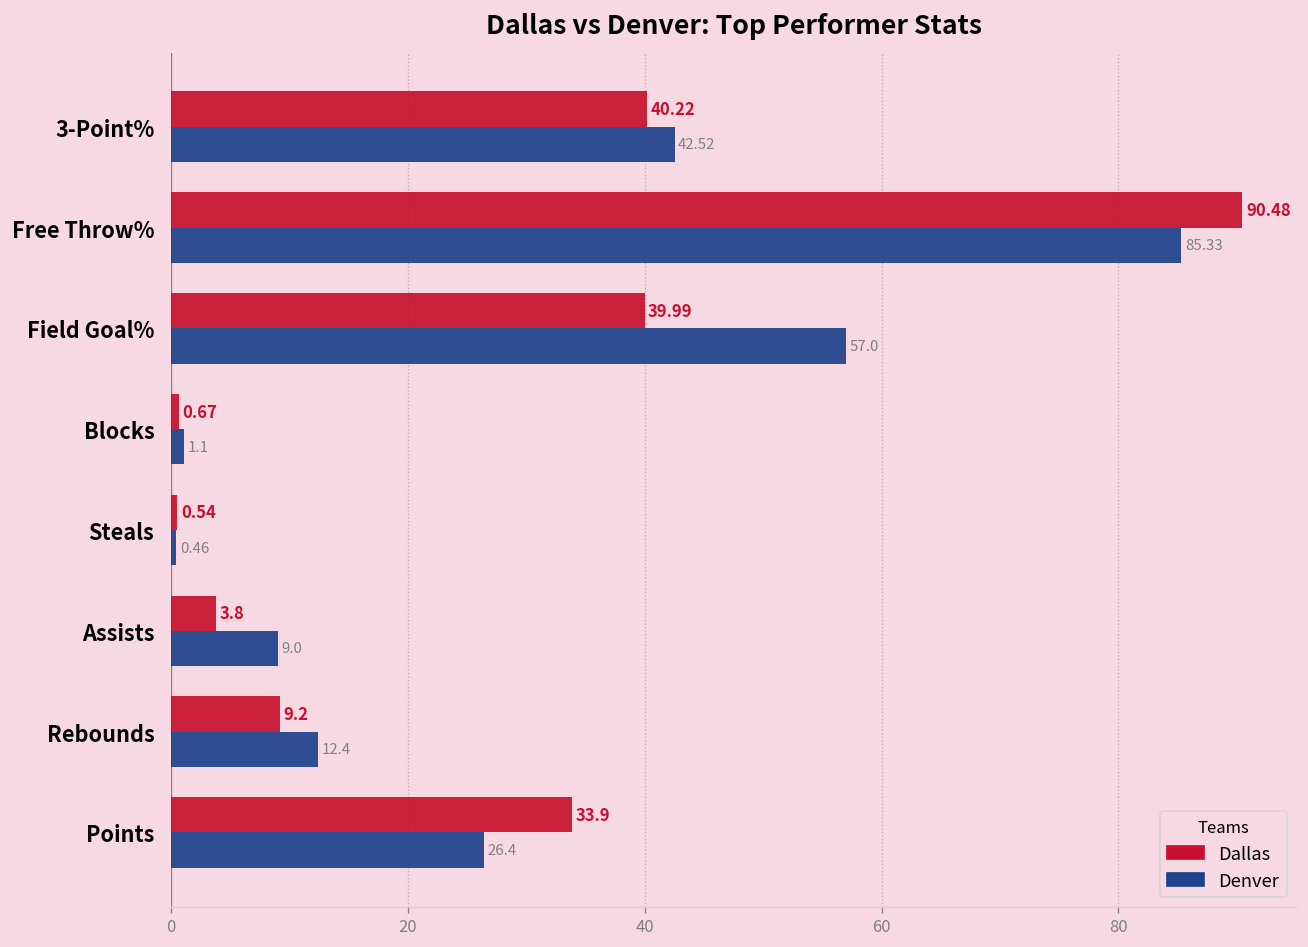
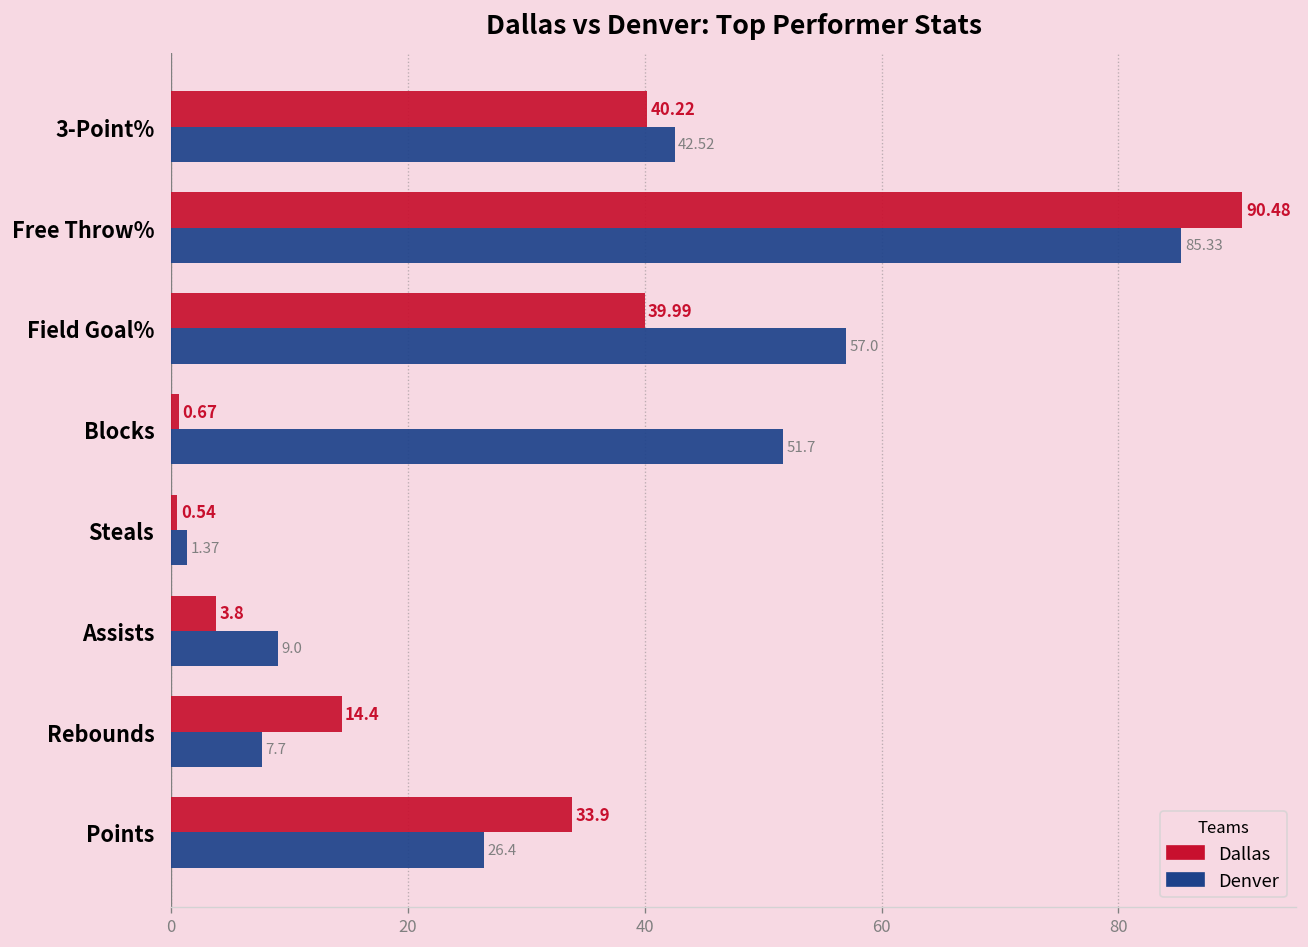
Denver, Blocks: 1.1 -> 51.7
Denver, Steals: 0.46 -> 1.37
Dallas, Rebounds: 9.2 -> 14.4
Denver, Rebounds: 12.4 -> 7.7
